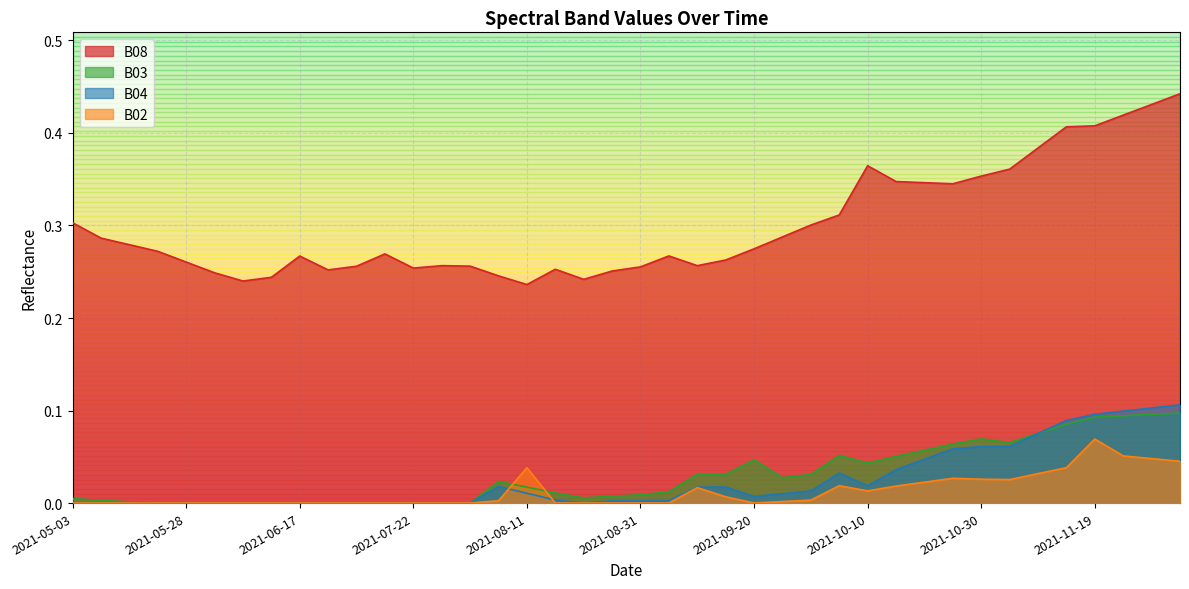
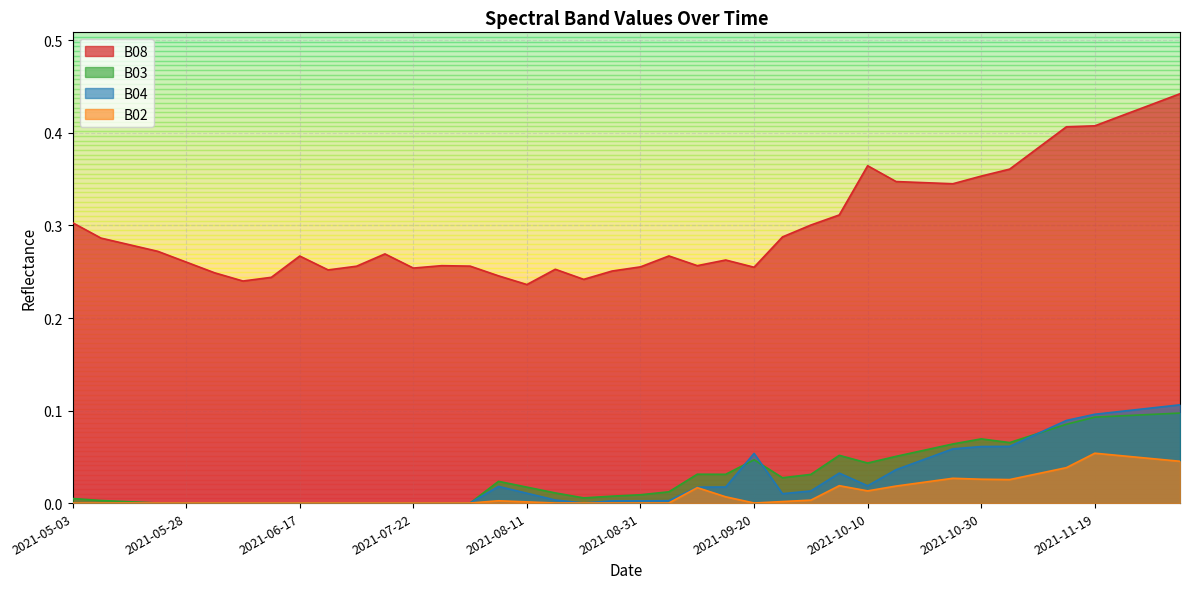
B02, 2021-08-11: 0.04 -> 0.00
B08, 2021-09-20: 0.27 -> 0.25
B04, 2021-09-20: 0.01 -> 0.05
B02, 2021-11-19: 0.07 -> 0.05
